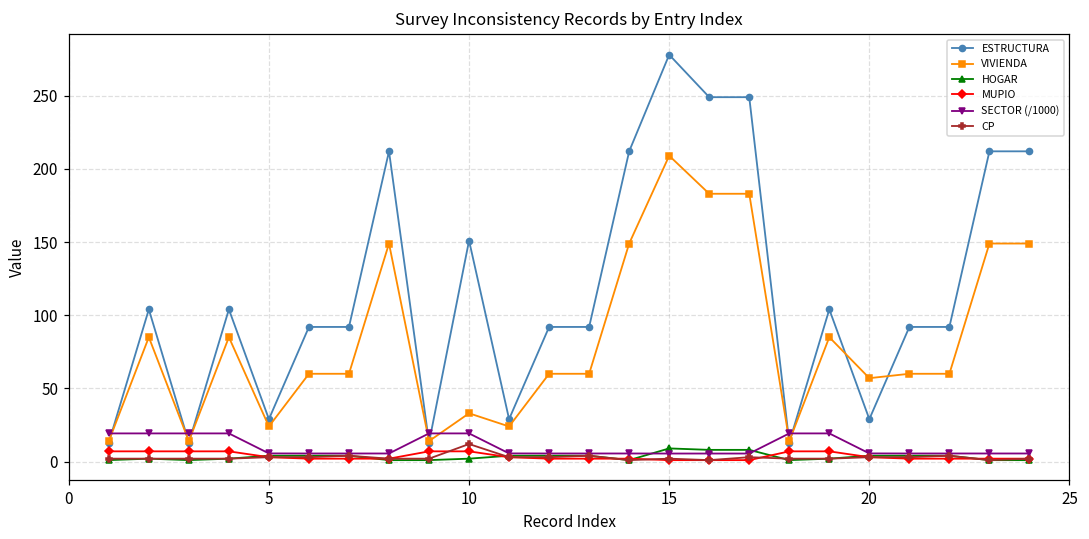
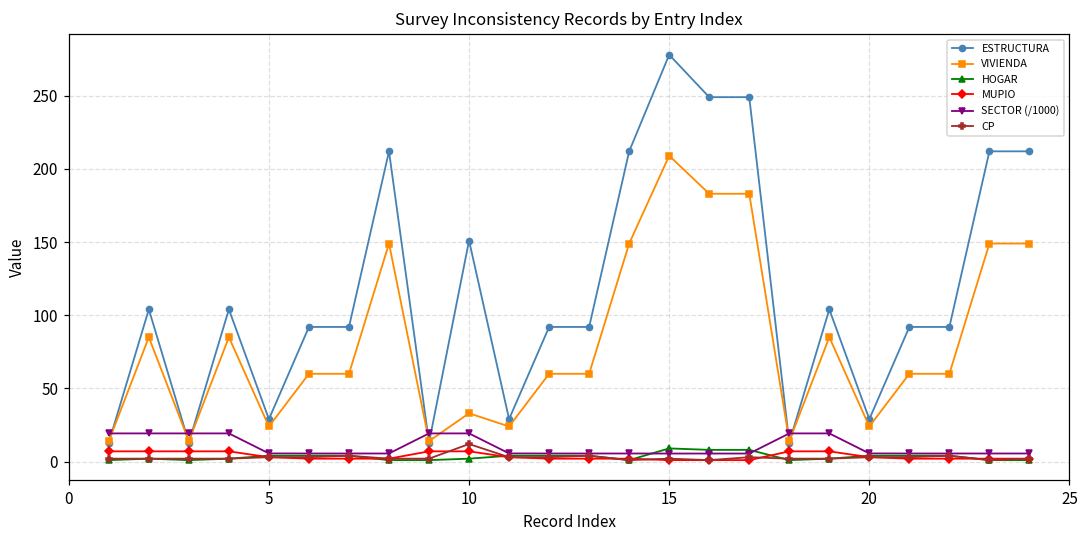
VIVIENDA, 20: 57 -> 24
